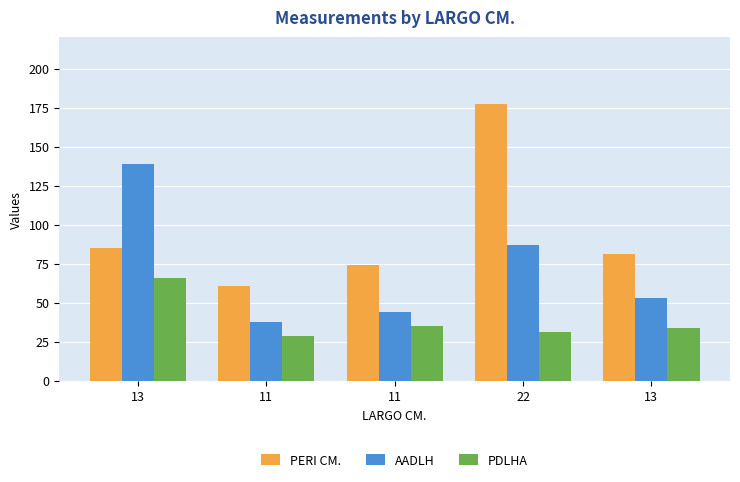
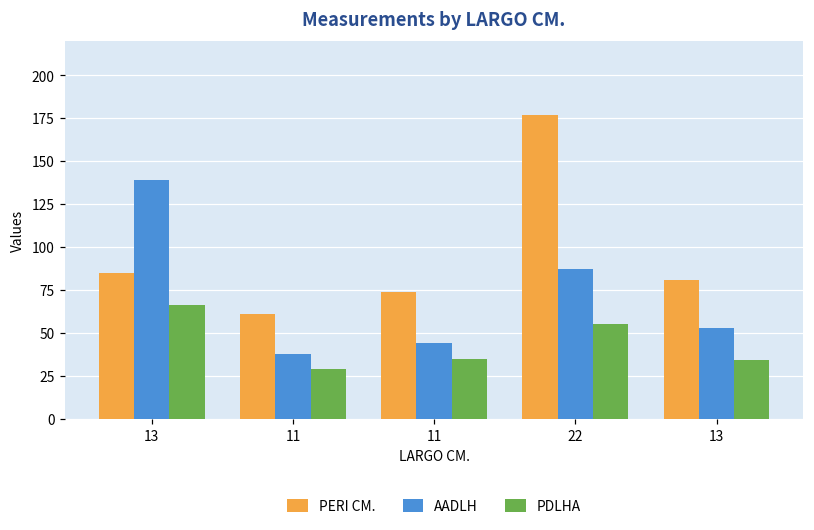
PDLHA, 22: 31 -> 55
